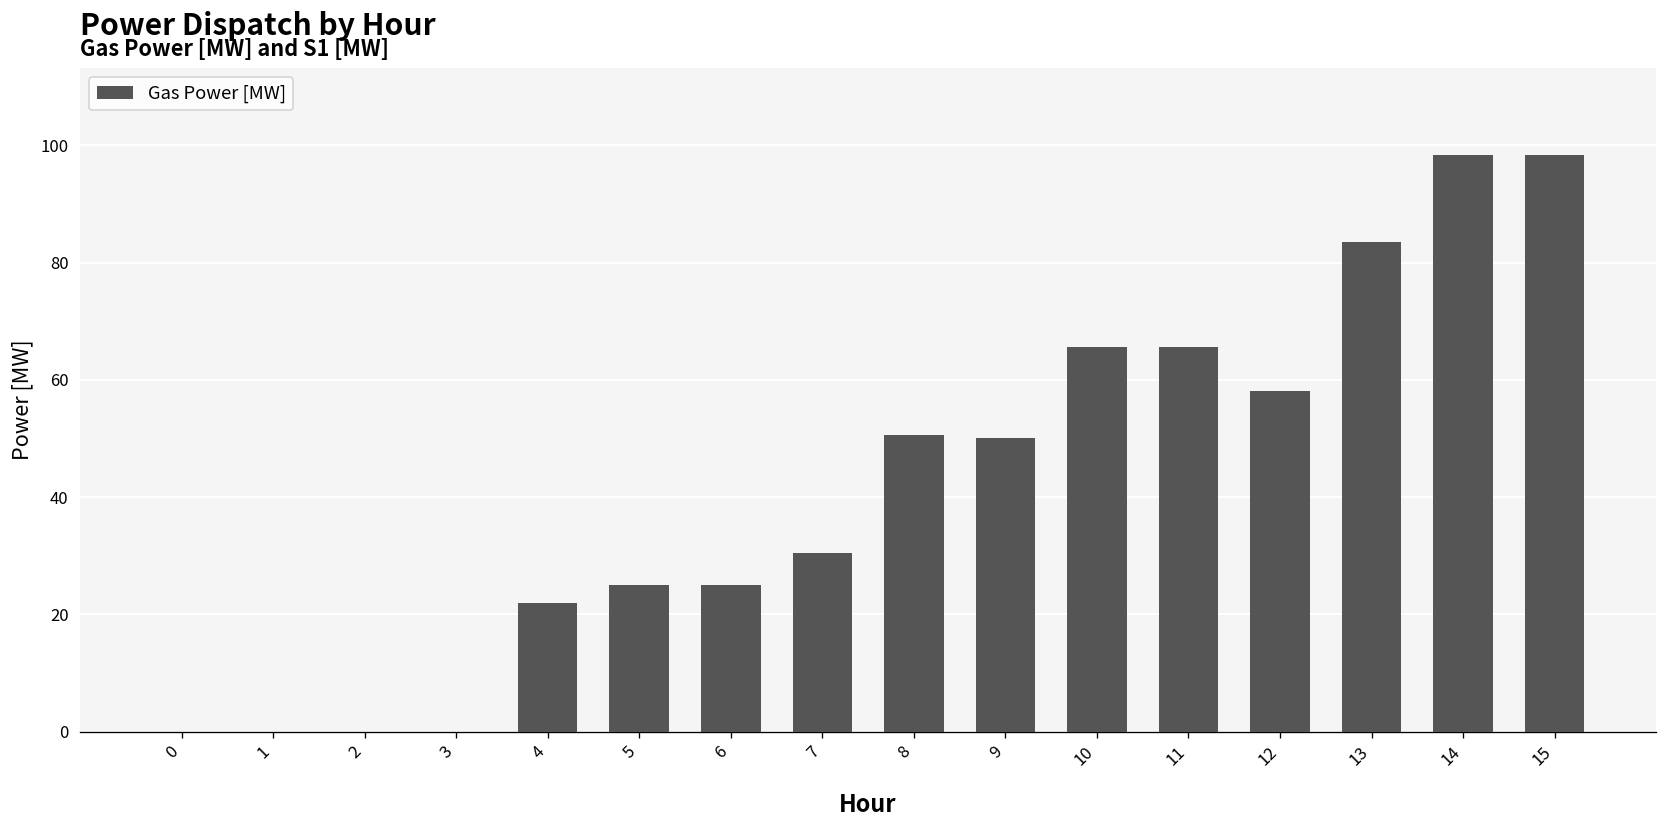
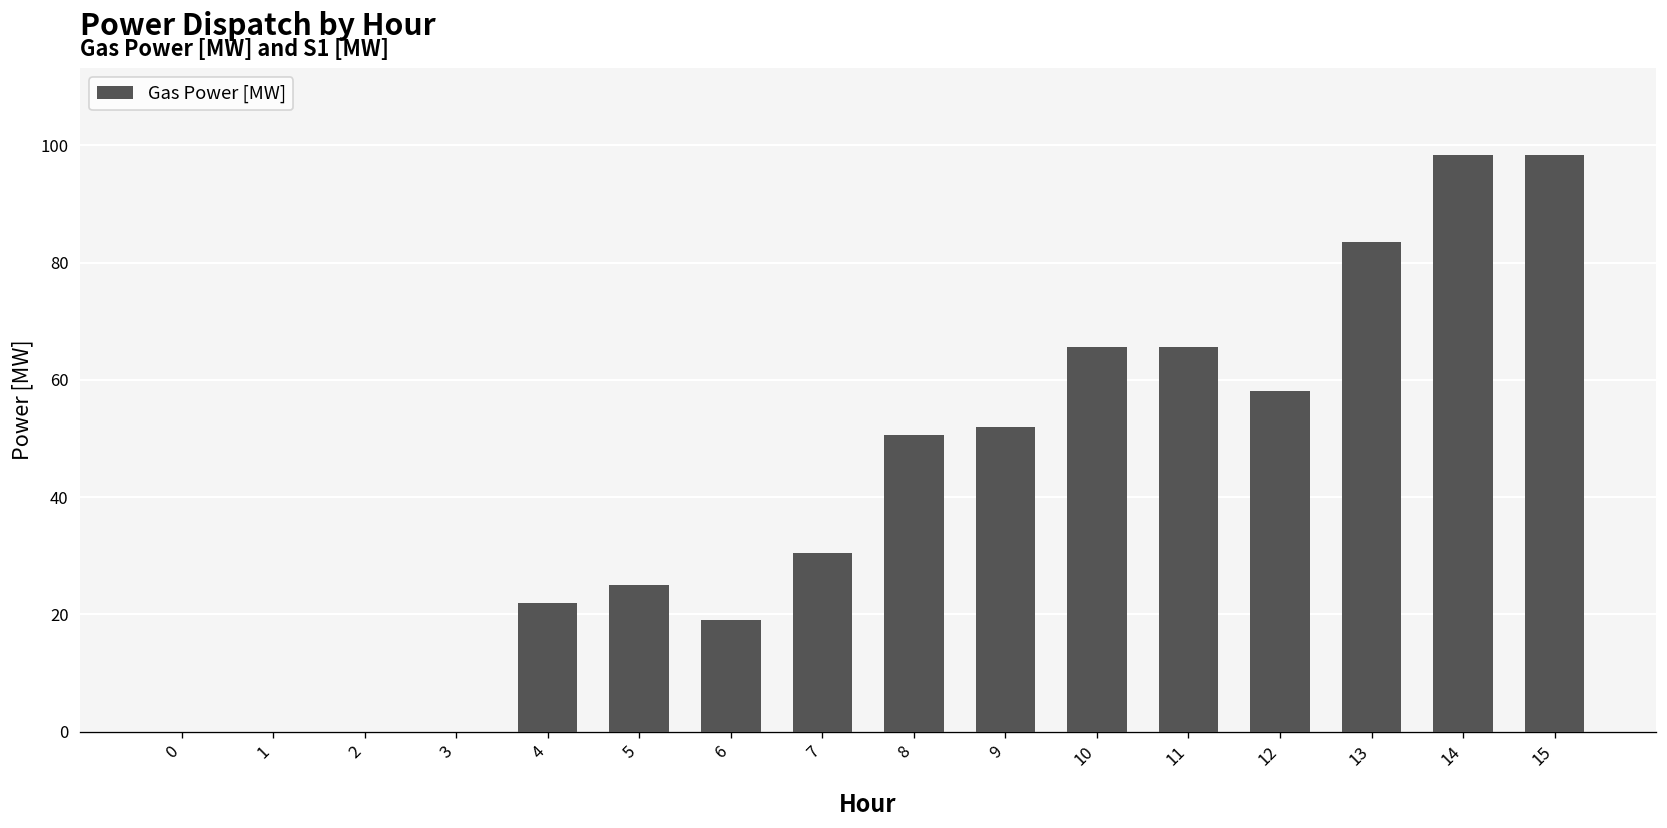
6: 25 -> 19
9: 50 -> 52
